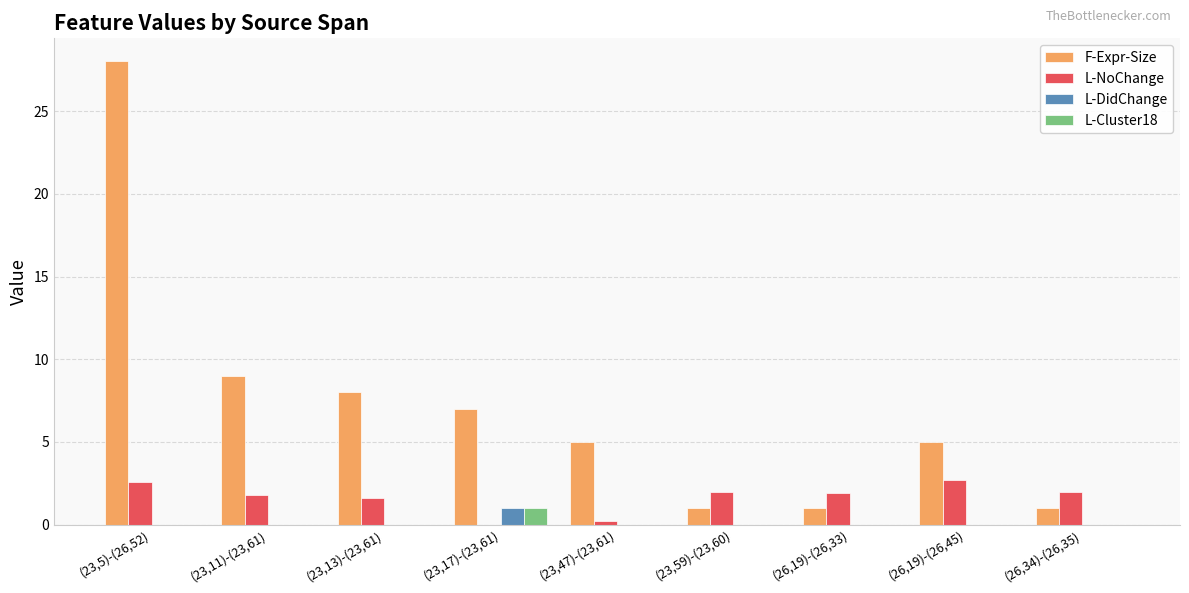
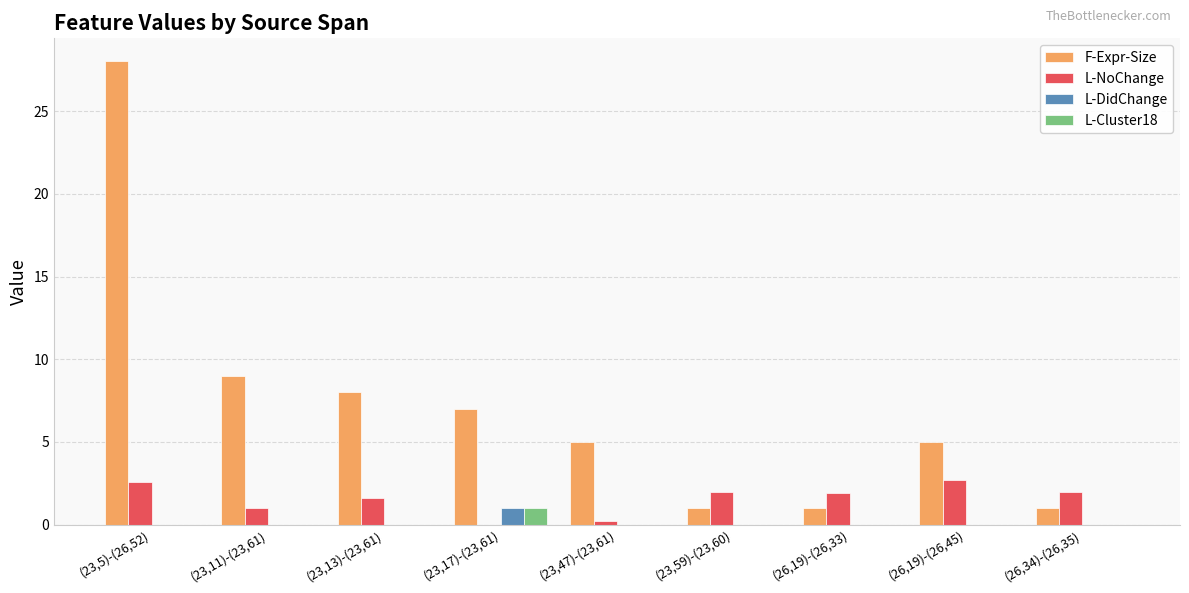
L-NoChange, (23,11)-(23,61): 1.8 -> 1.0
